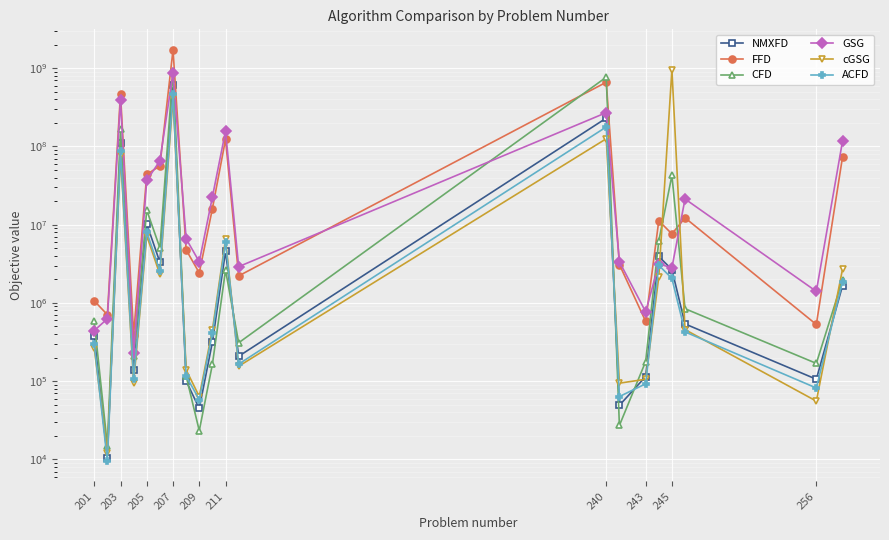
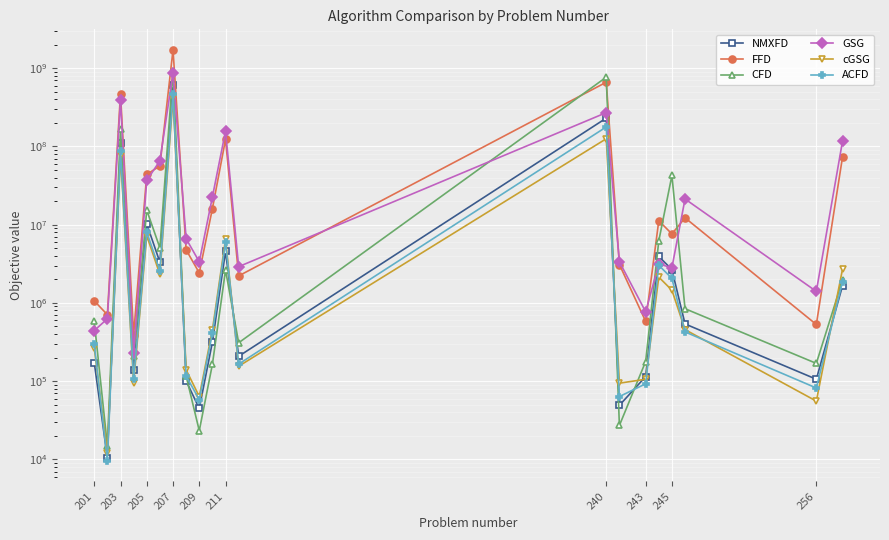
NMXFD, 201: 400000 -> 170000
cGSG, 245: 1000000000 -> 1500000
